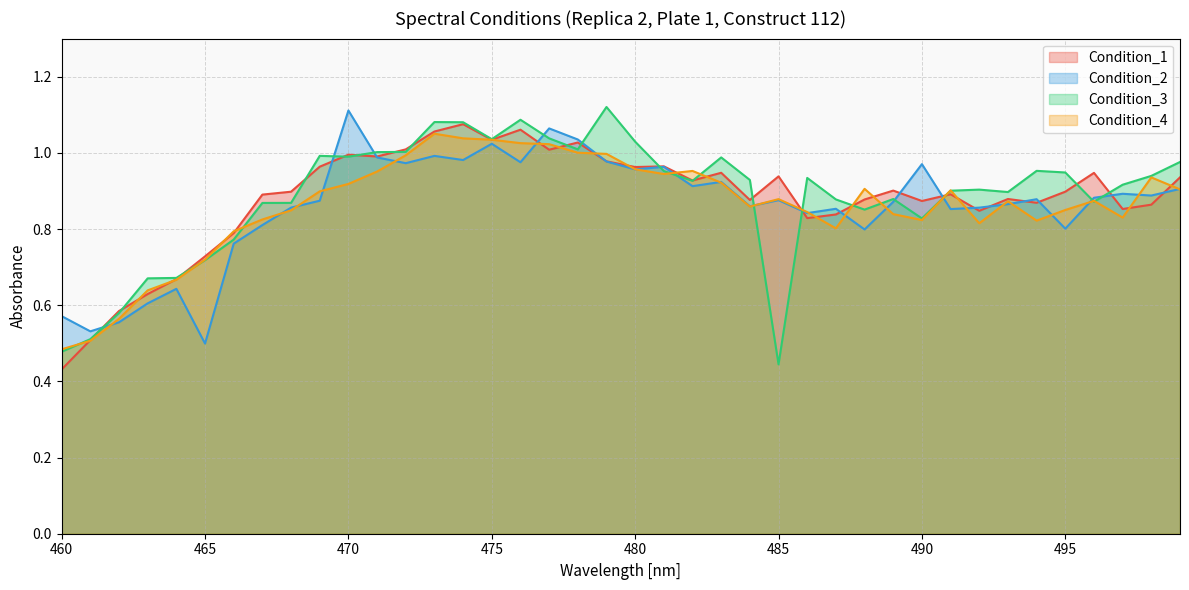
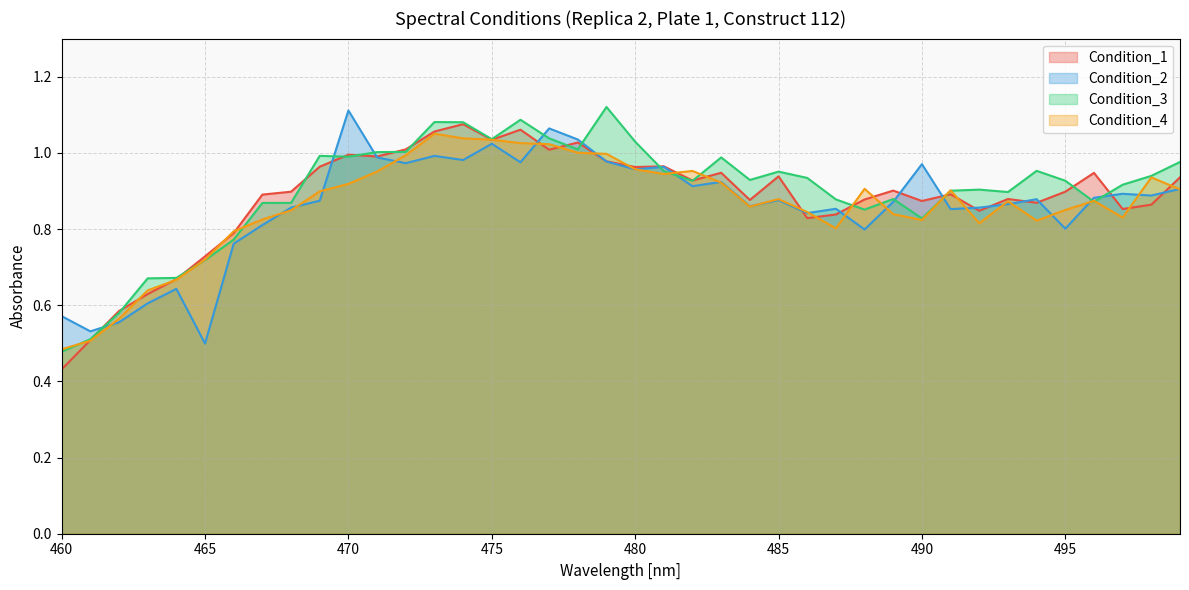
Condition_3, 485: 0.44 -> 0.95
Condition_3, 495: 0.95 -> 0.93
